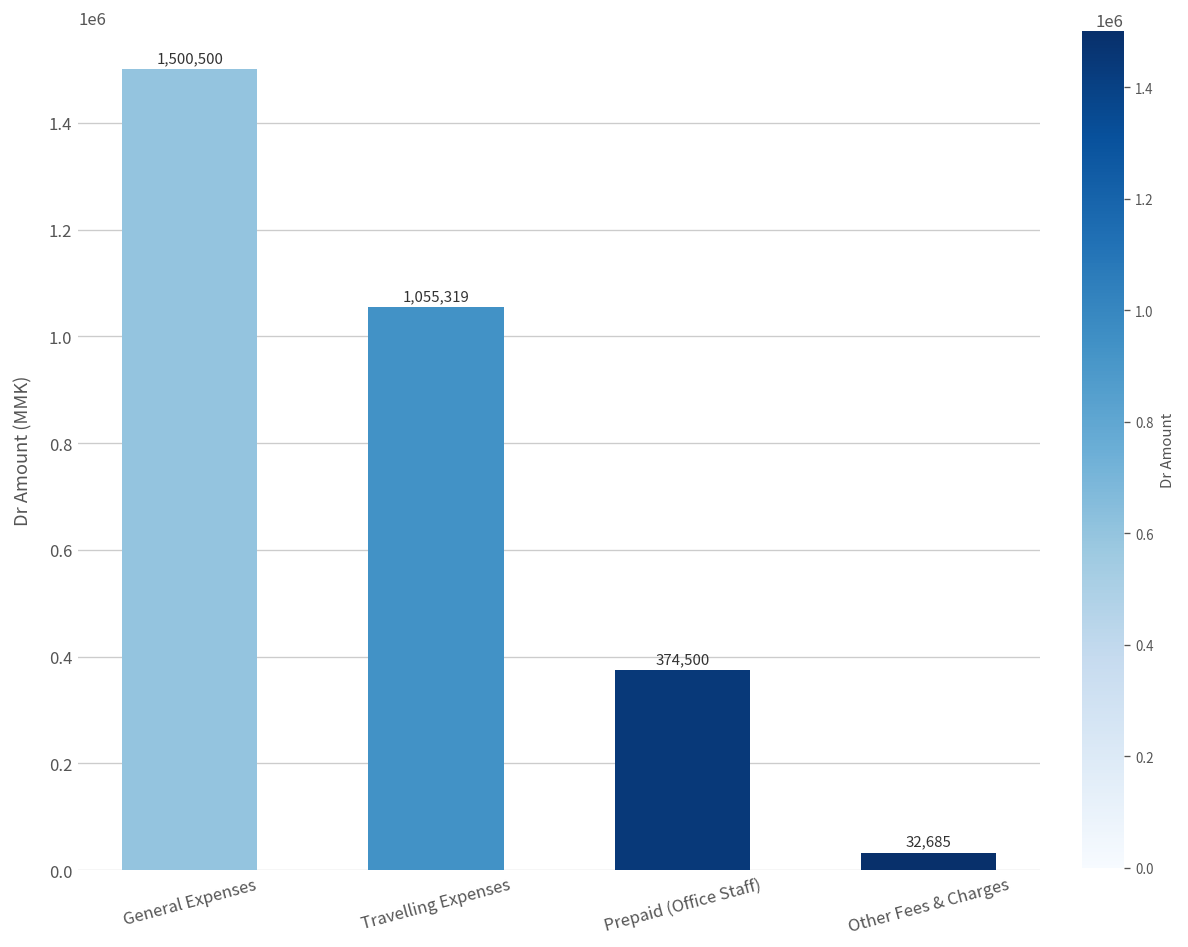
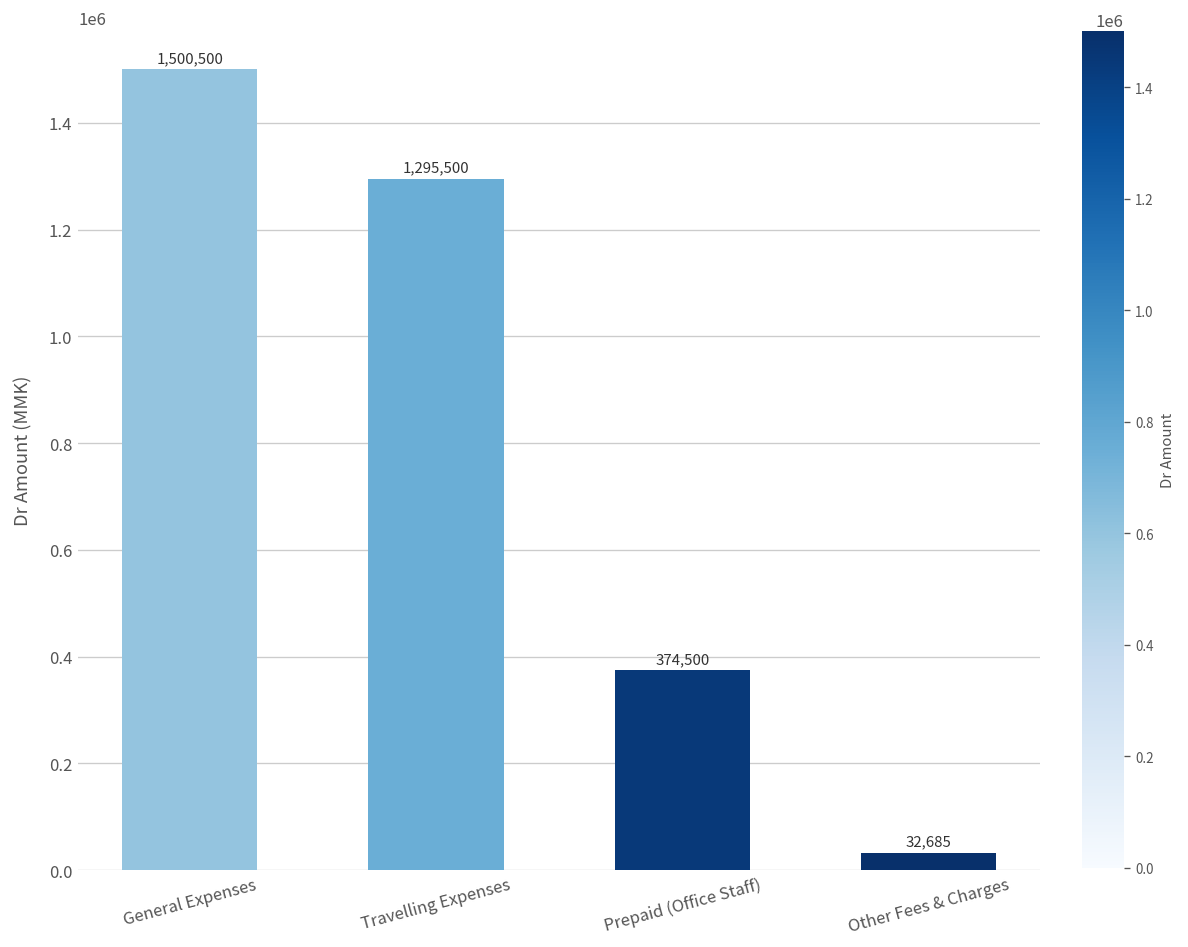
Travelling Expenses: 1,055,319 -> 1,295,500
